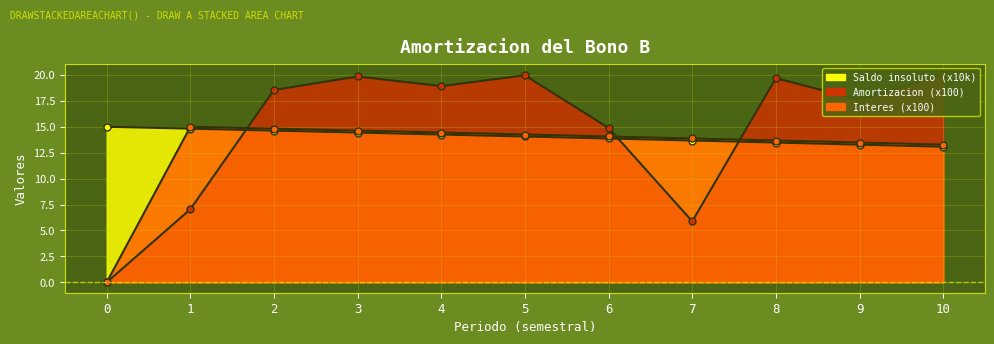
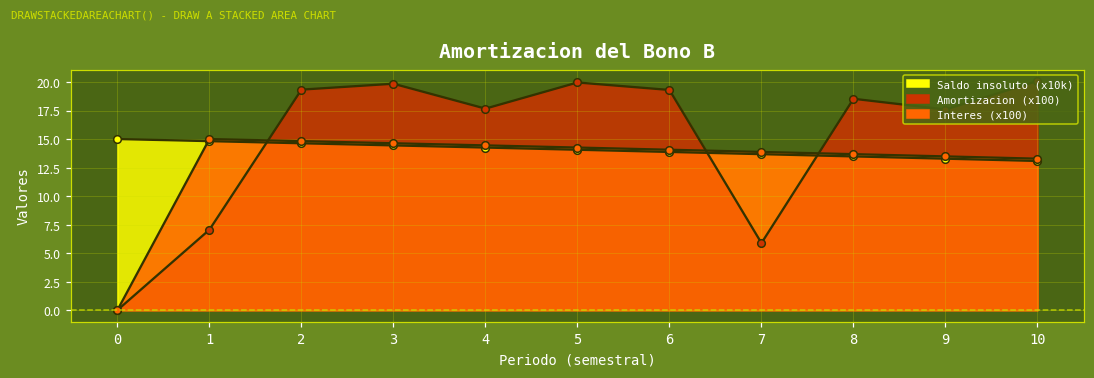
Amortizacion (x100), 2: 18.6 -> 19.3
Amortizacion (x100), 4: 18.9 -> 17.7
Amortizacion (x100), 6: 14.9 -> 19.3
Amortizacion (x100), 8: 19.7 -> 18.5
